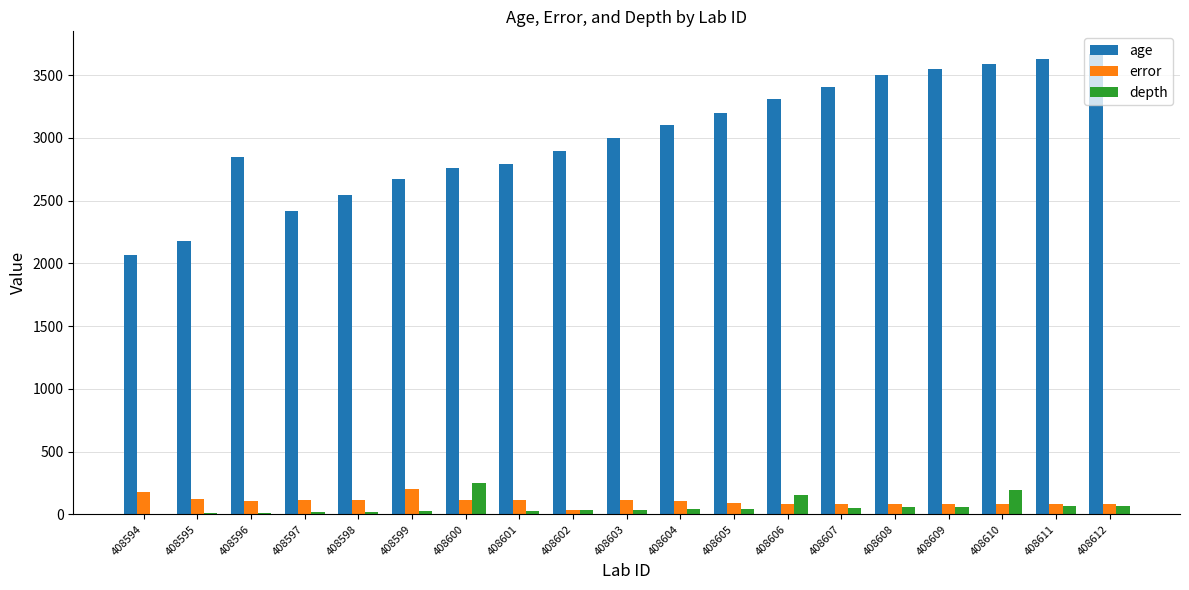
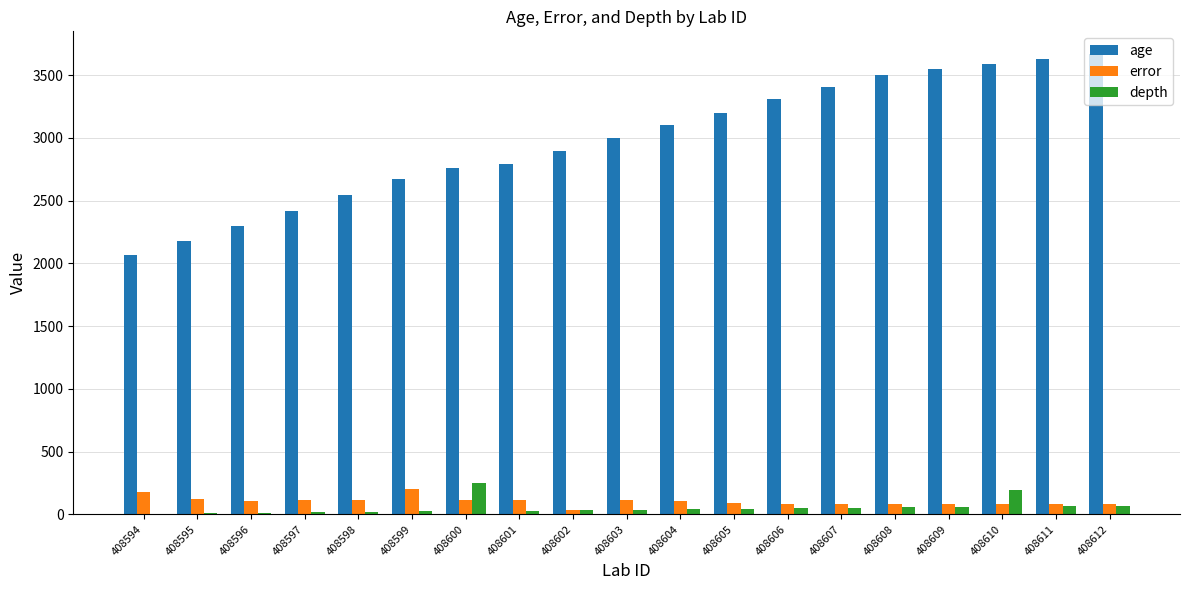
age, 408596: 2850 -> 2300
depth, 408606: 150 -> 50
